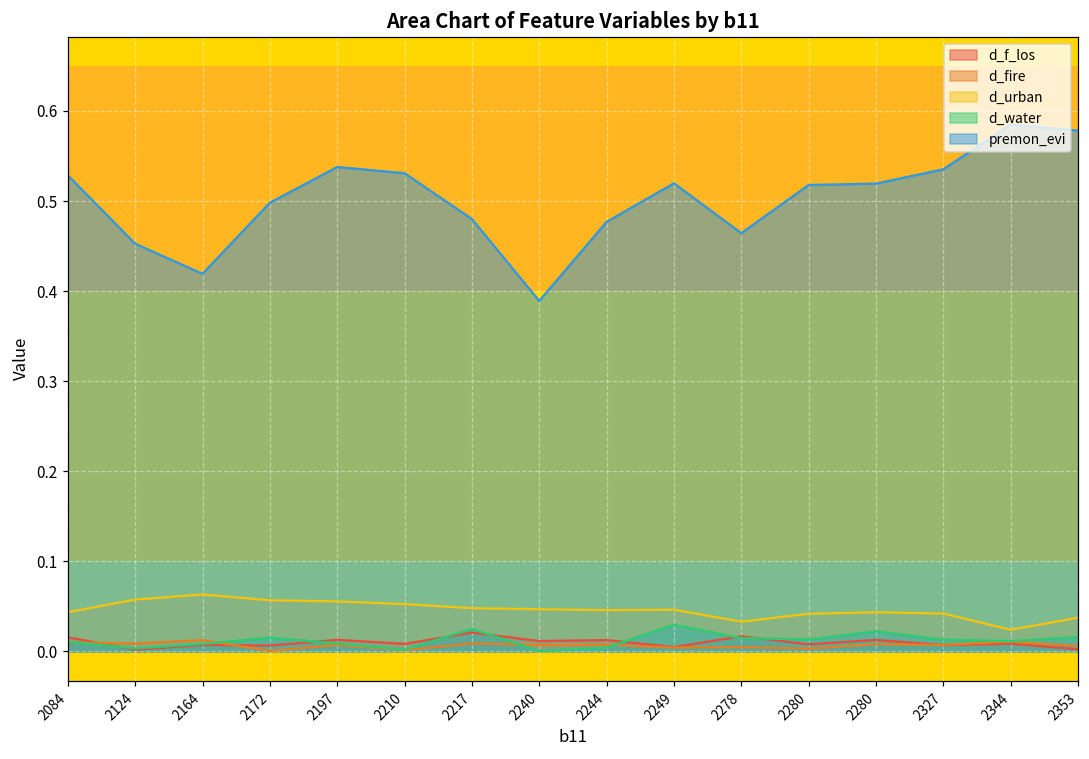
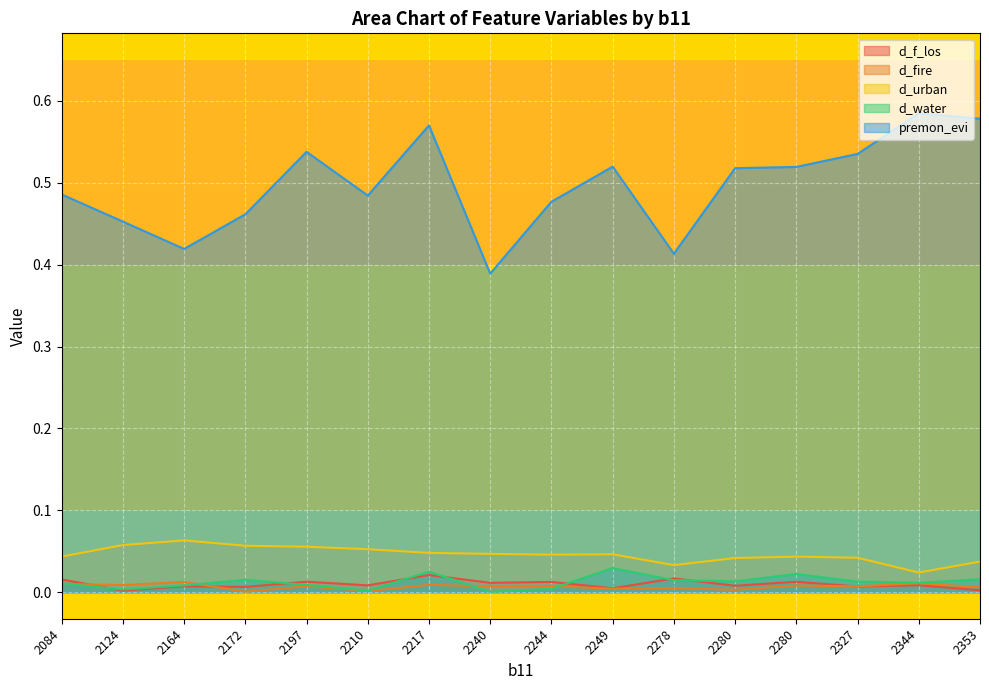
premon_evi, 2084: 0.53 -> 0.49
premon_evi, 2172: 0.50 -> 0.46
premon_evi, 2210: 0.53 -> 0.48
premon_evi, 2217: 0.48 -> 0.57
premon_evi, 2278: 0.46 -> 0.41
